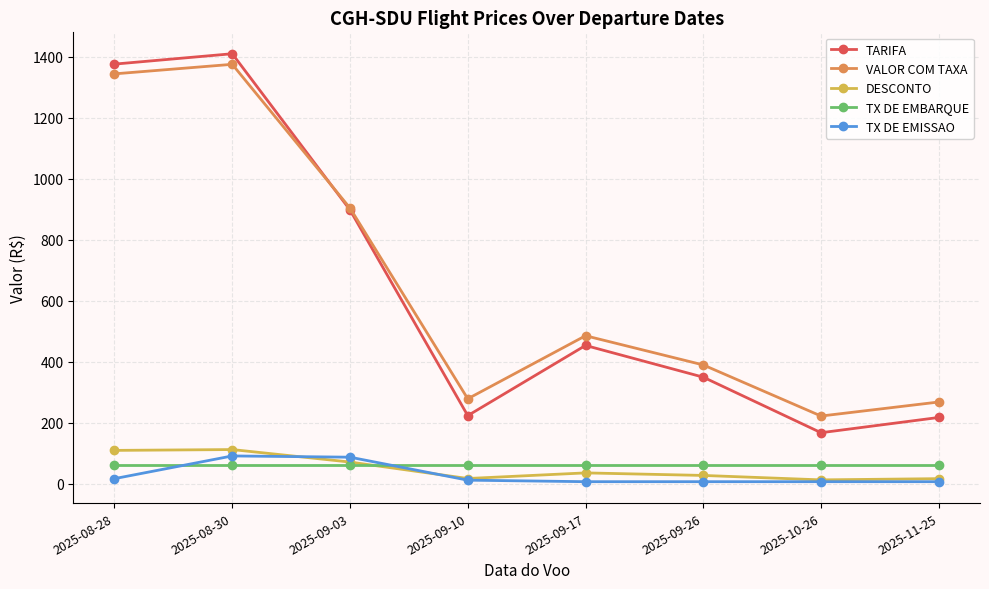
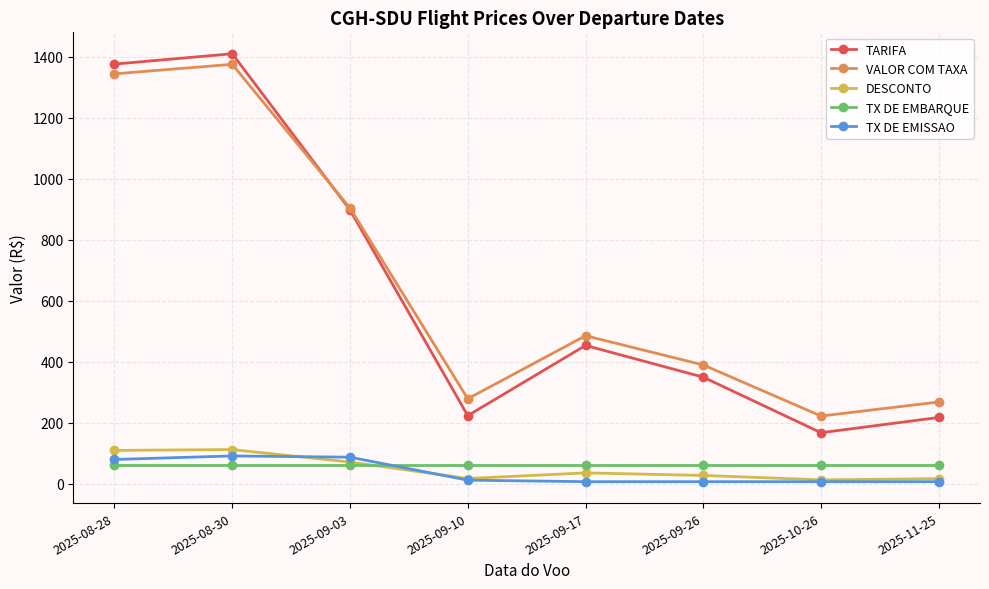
TX DE EMISSAO, 2025-08-28: 20 -> 80
